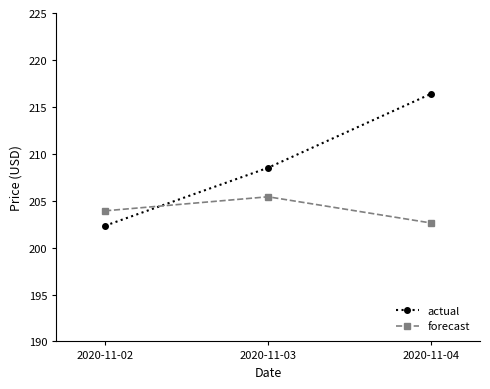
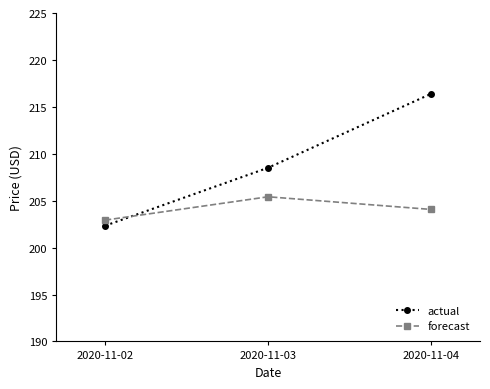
forecast, 2020-11-02: 204 -> 203
forecast, 2020-11-04: 203 -> 204
